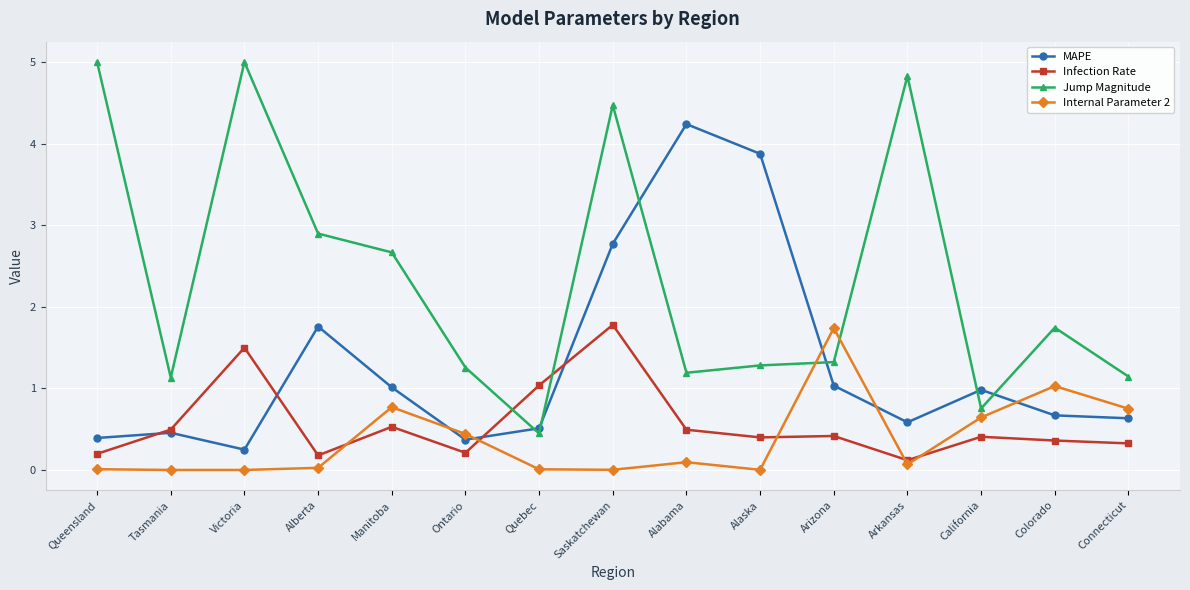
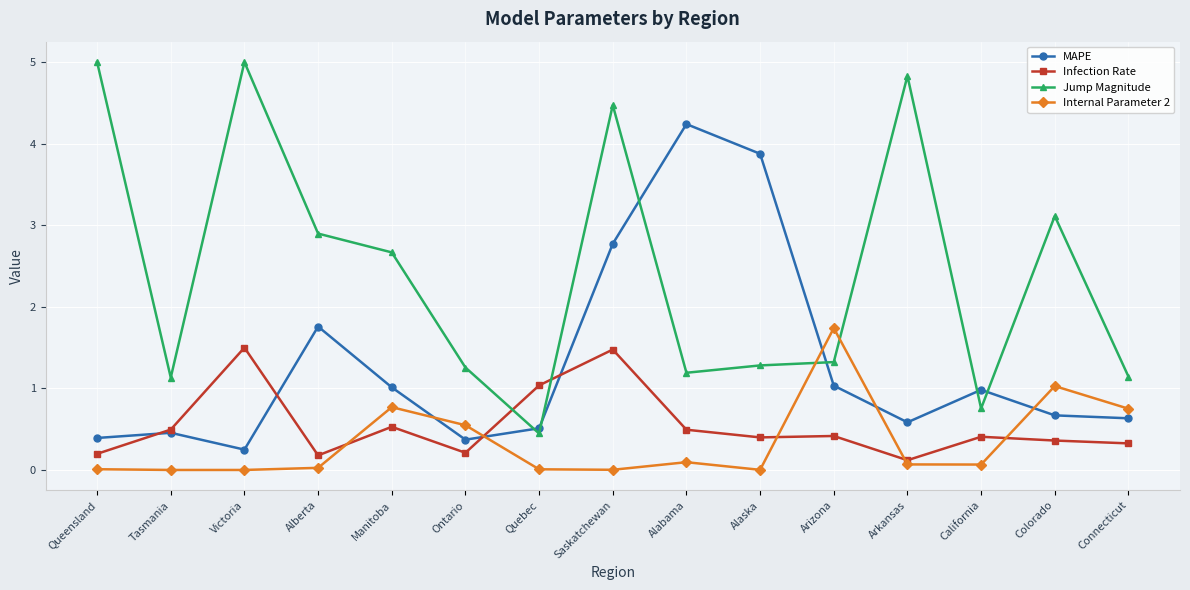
Internal Parameter 2, Ontario: 0.4 -> 0.5
Infection Rate, Saskatchewan: 1.8 -> 1.5
Internal Parameter 2, California: 0.6 -> 0.1
Jump Magnitude, Colorado: 1.7 -> 3.1
